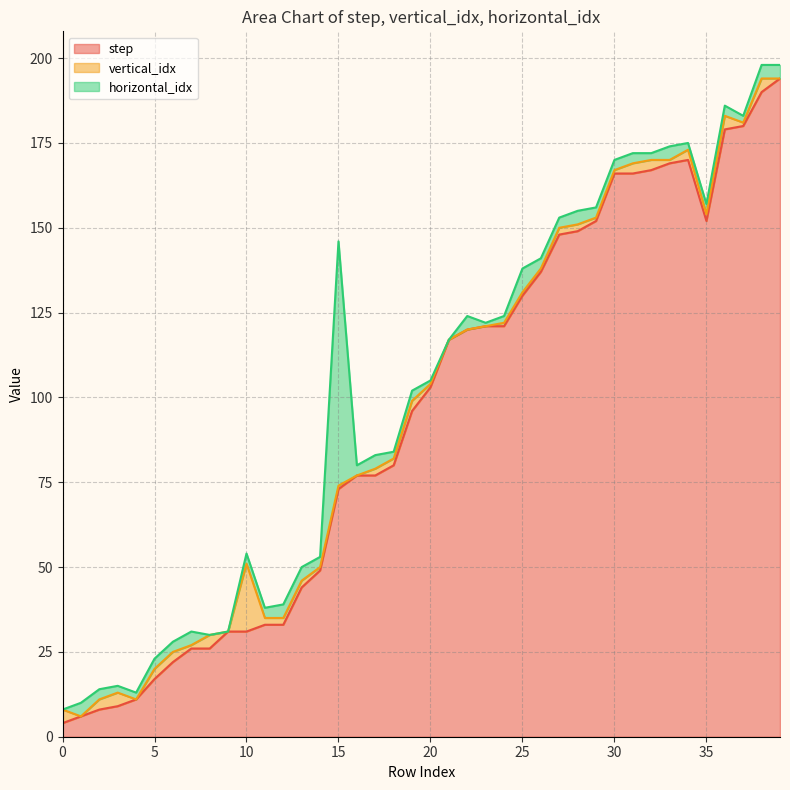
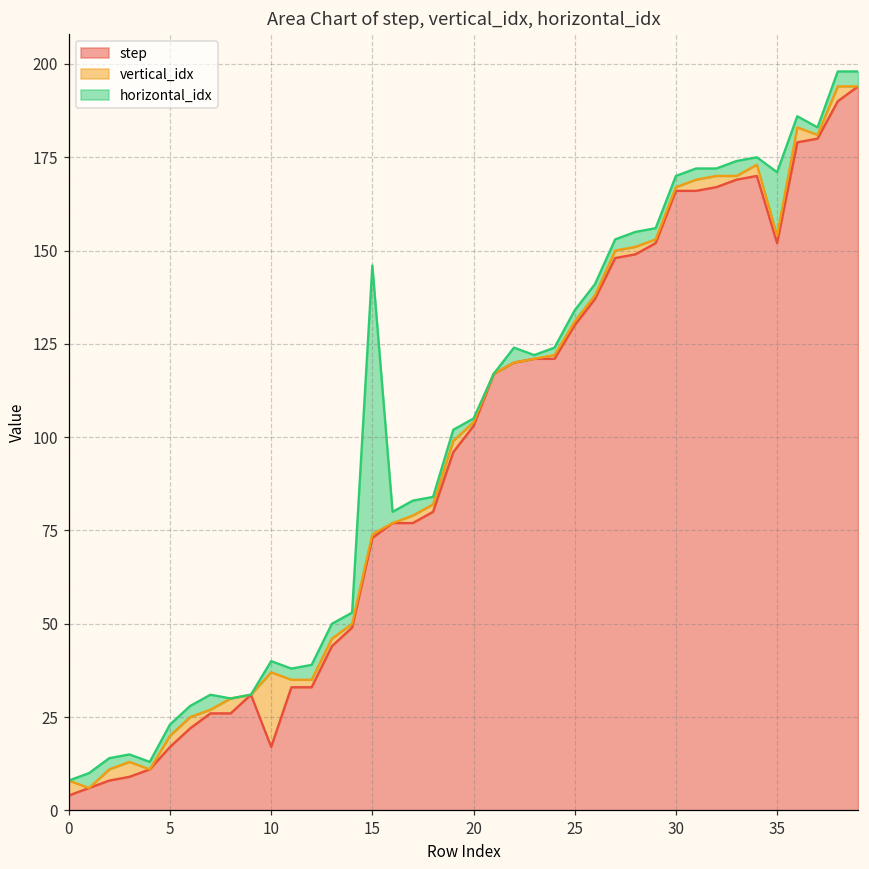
step, 10: 31 -> 17
horizontal_idx, 25: 7 -> 3
horizontal_idx, 35: 3 -> 17
